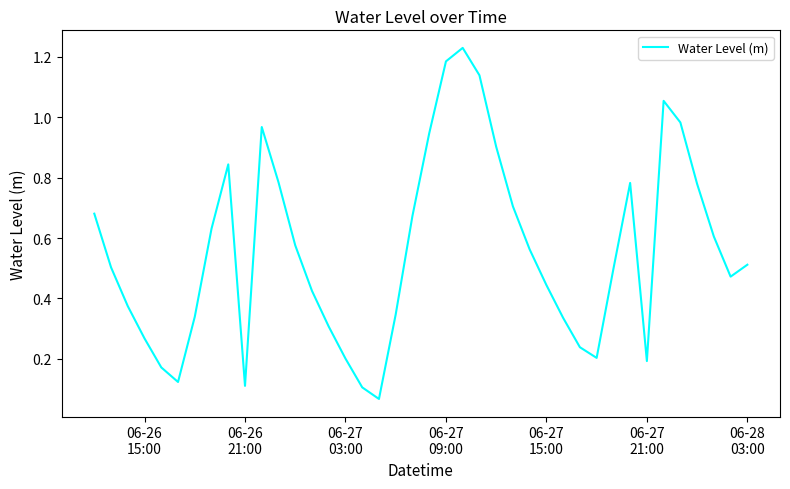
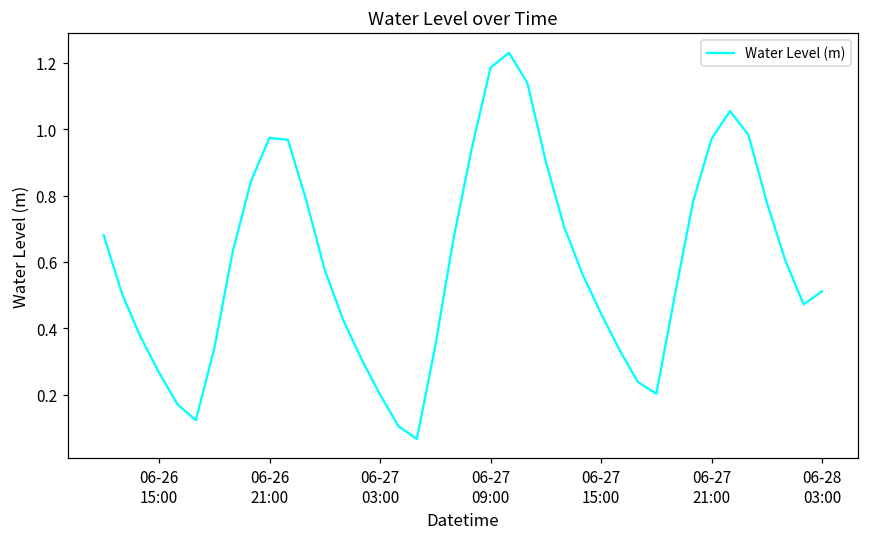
06-26 21:00: 0.11 -> 0.97
06-27 21:00: 0.19 -> 0.97
